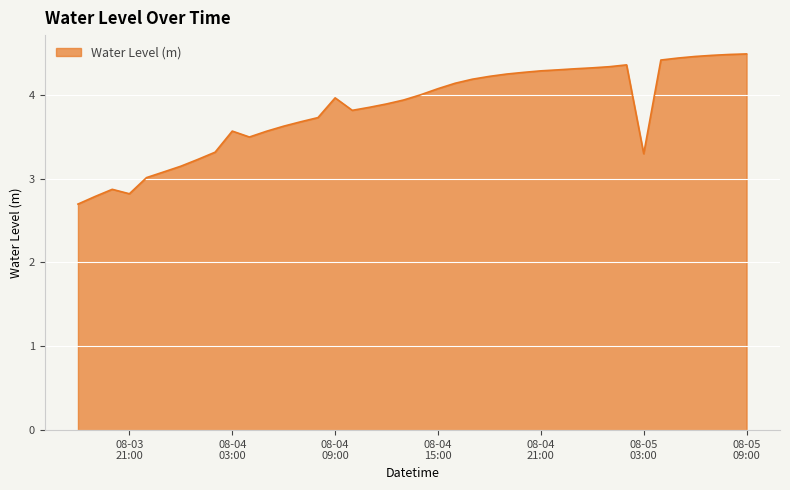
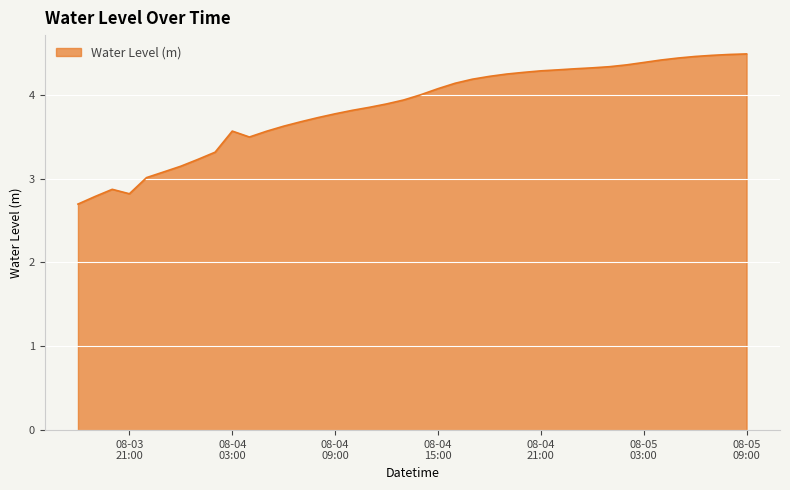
08-04 09:00: 4.0 -> 3.8
08-05 03:00: 3.3 -> 4.4
